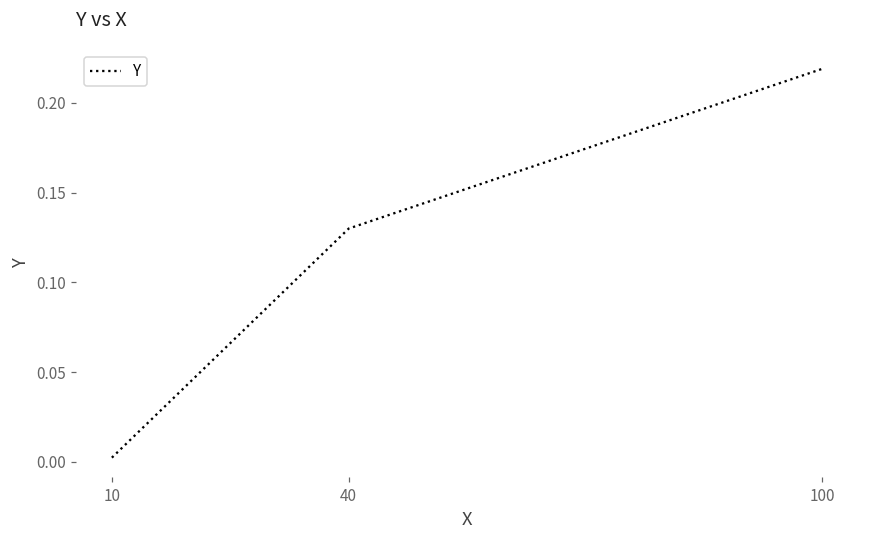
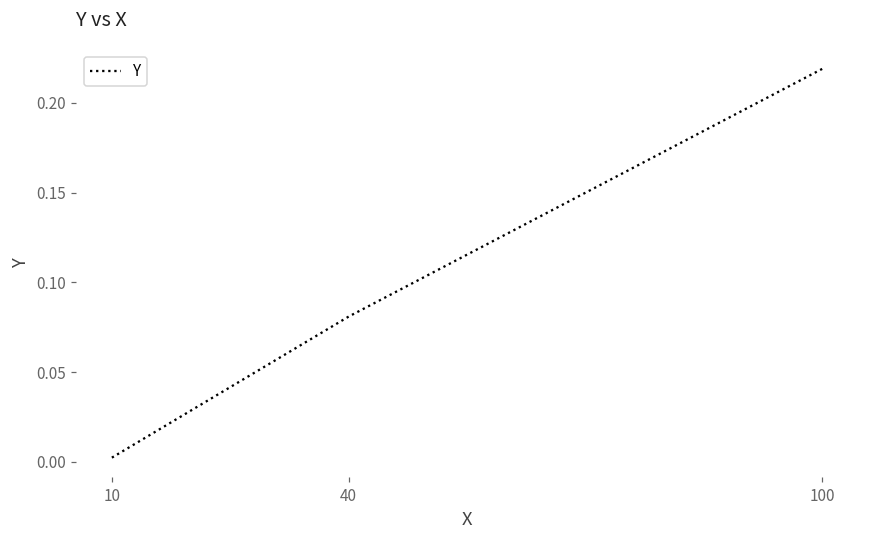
40: 0.130 -> 0.081
